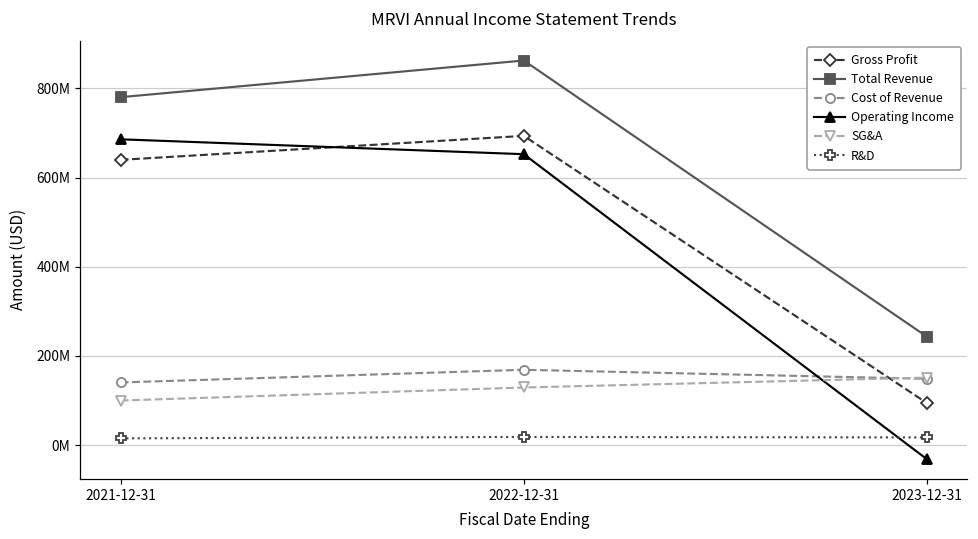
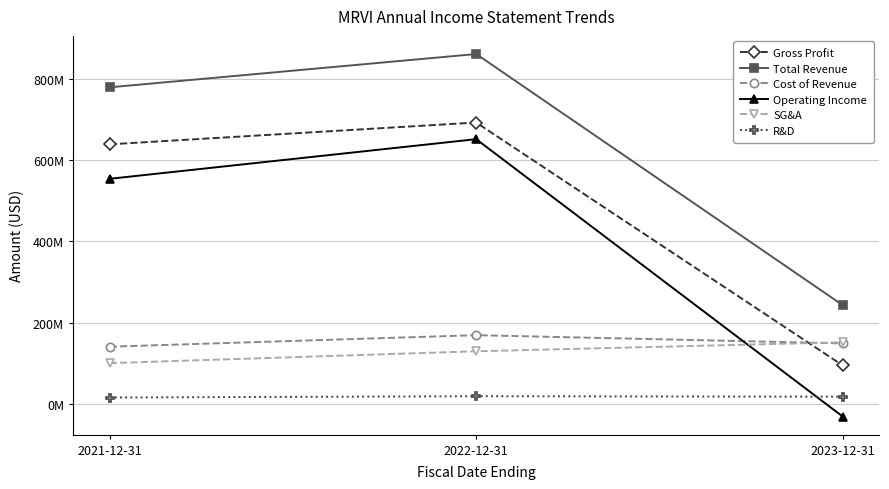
Operating Income, 2021-12-31: 690000000 -> 550000000
